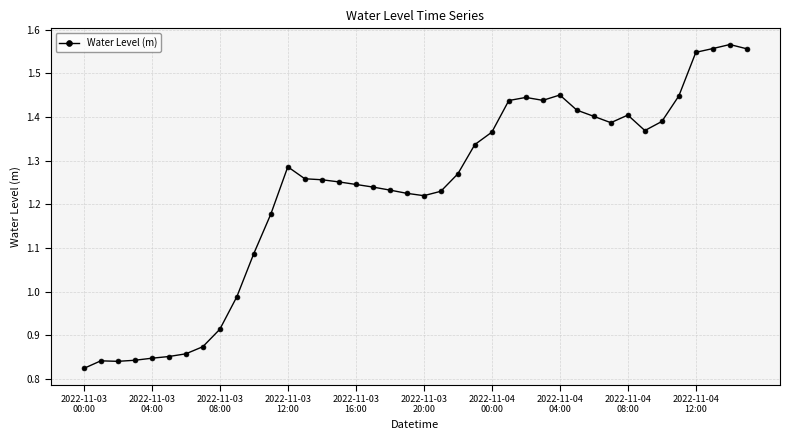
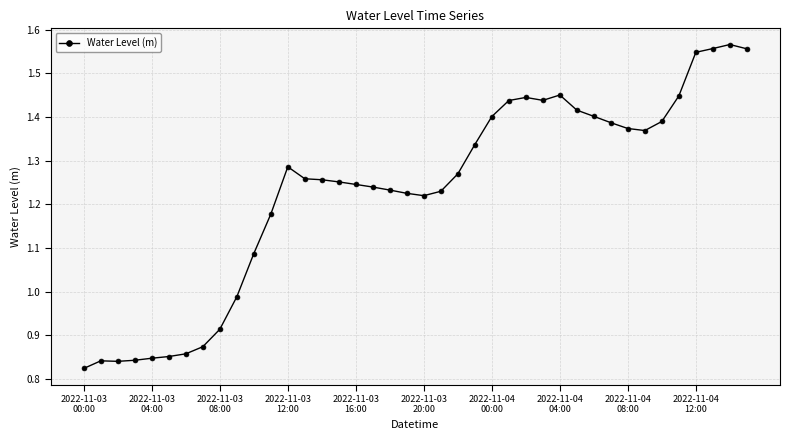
2022-11-04 00:00: 1.37 -> 1.40
2022-11-04 08:00: 1.40 -> 1.37
